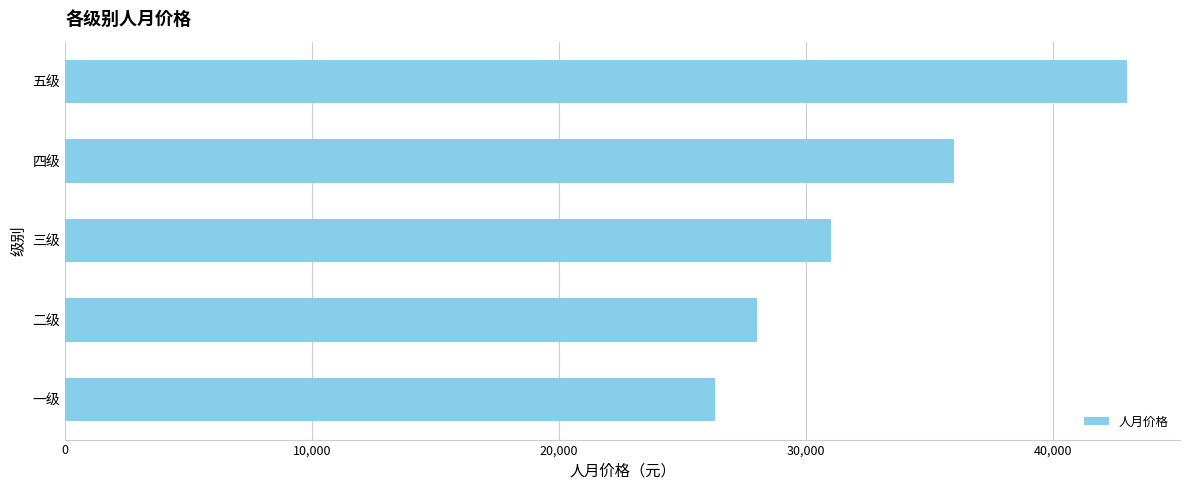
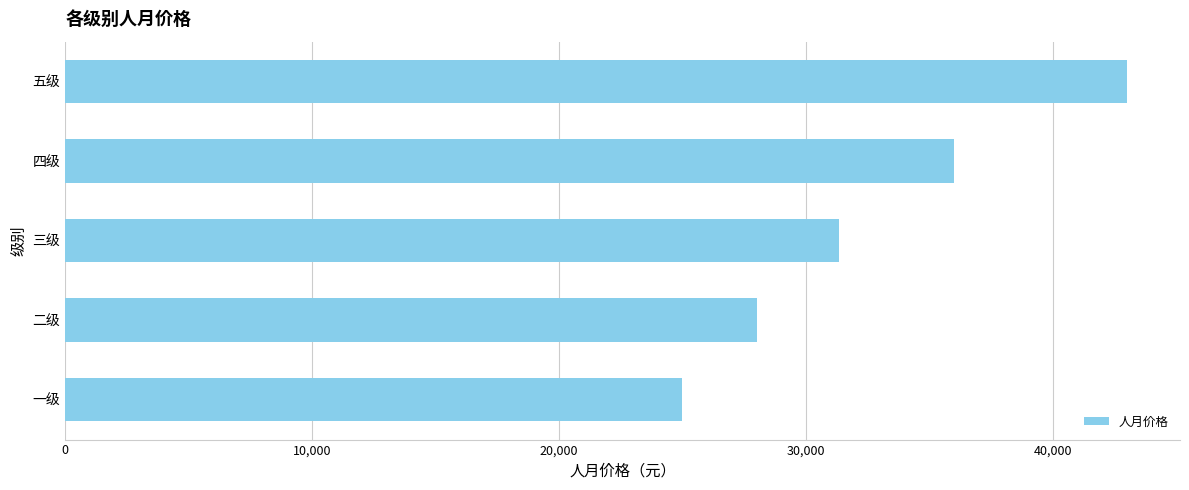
三级: 31,000 -> 31,300
一级: 26,300 -> 25,000
